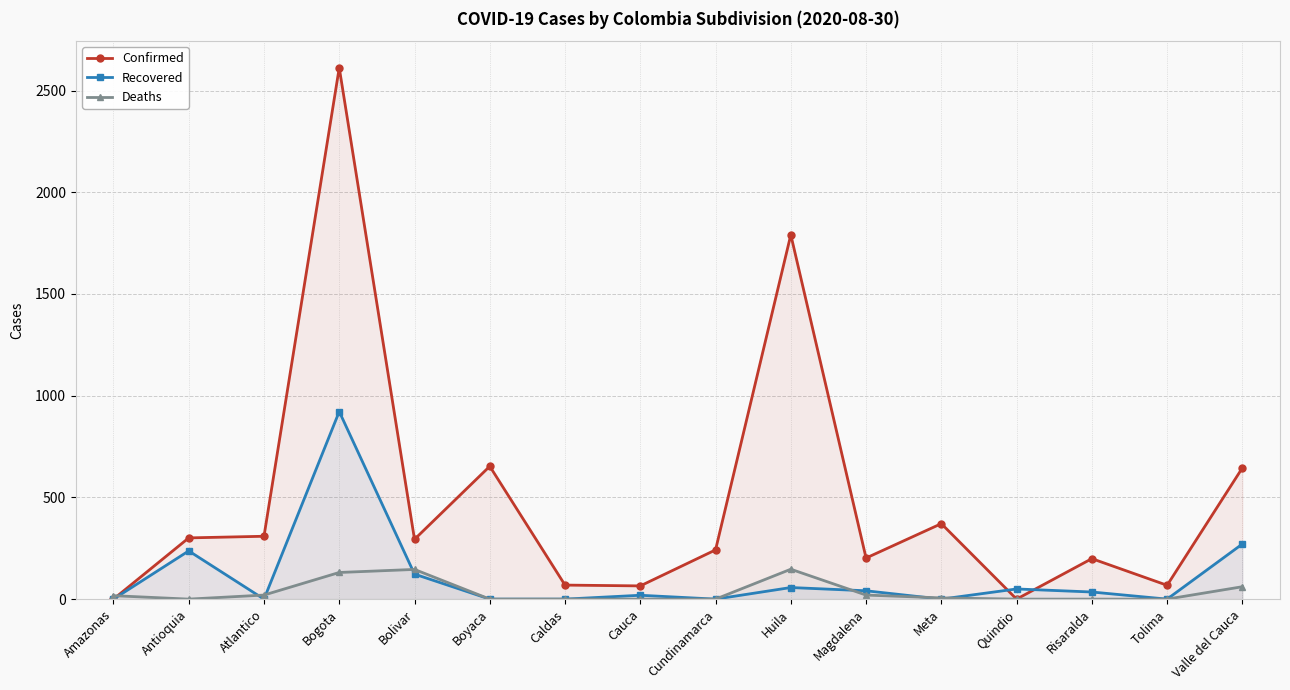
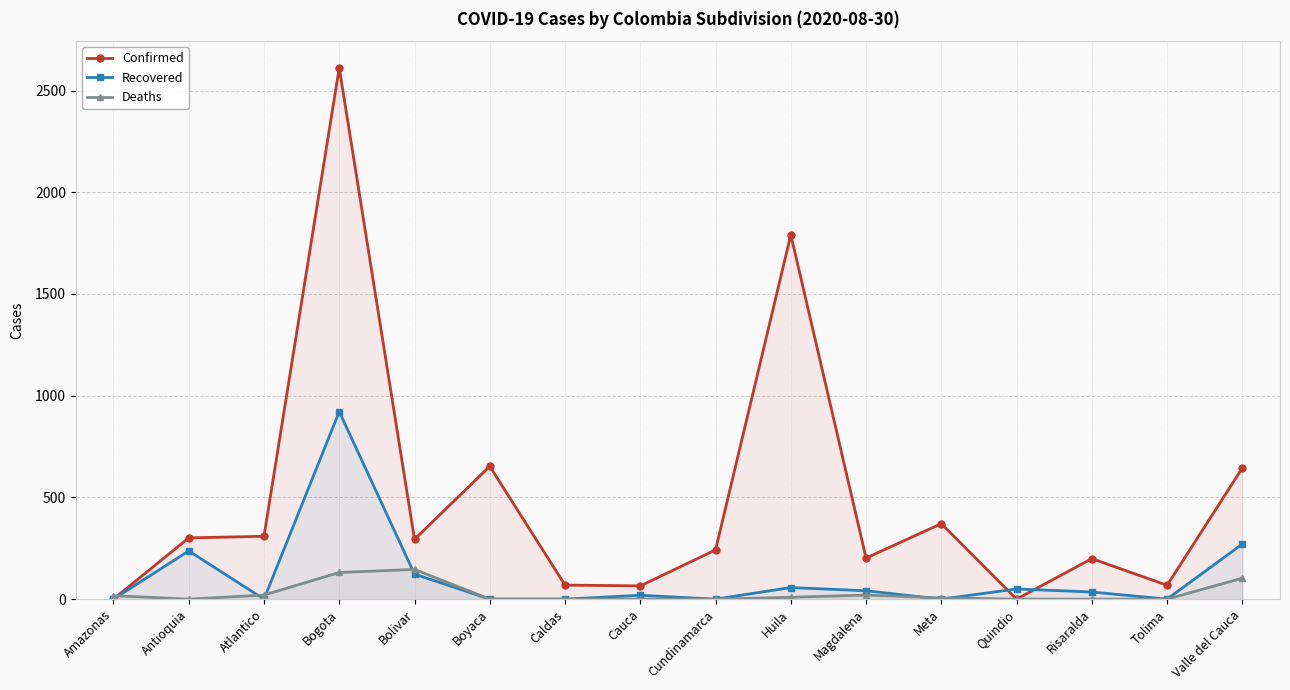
Deaths, Huila: 150 -> 10
Deaths, Valle del Cauca: 60 -> 100
